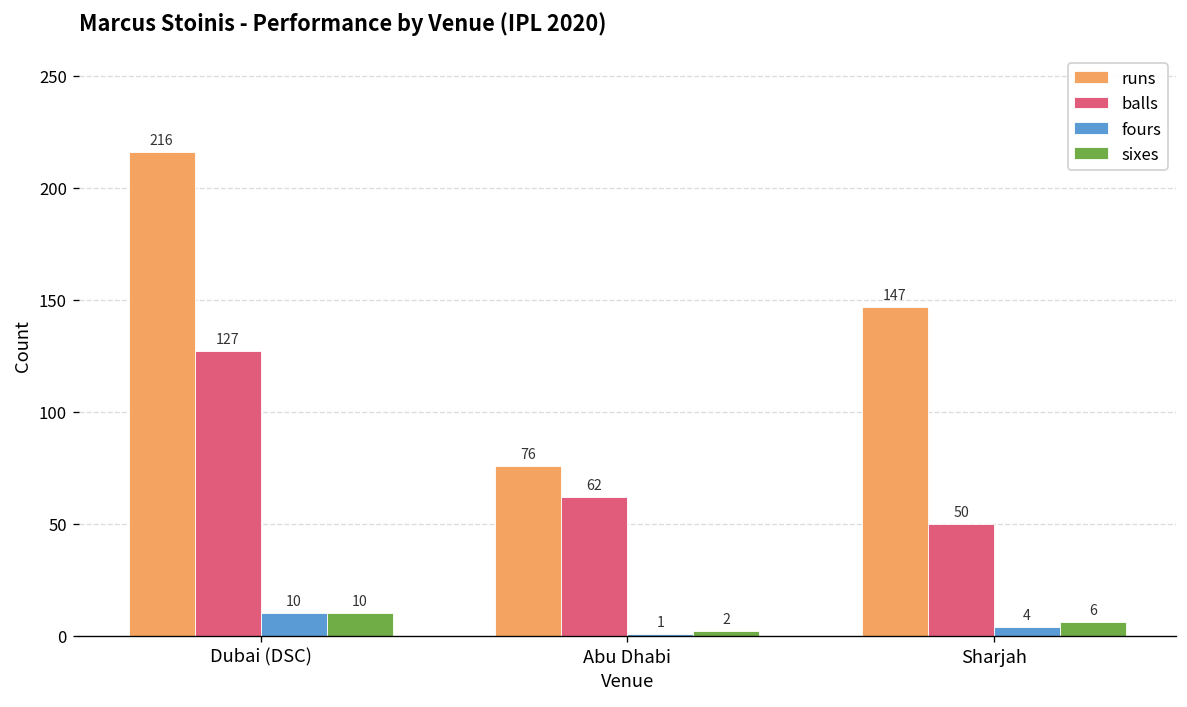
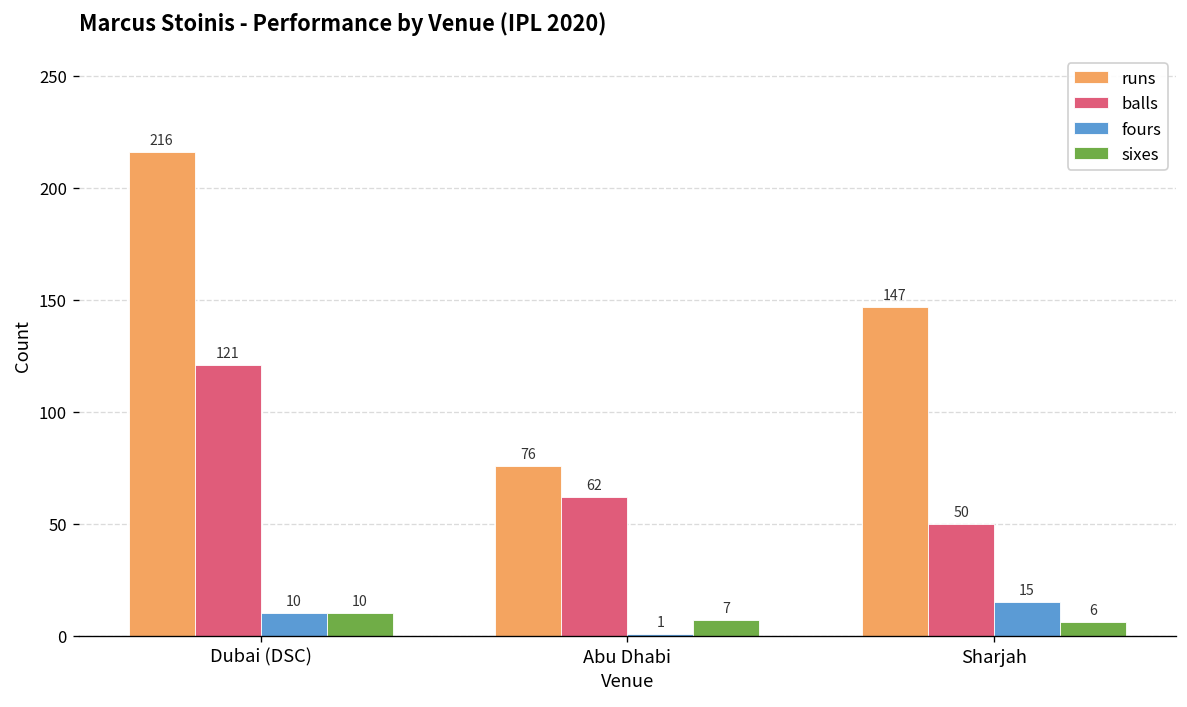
balls, Dubai (DSC): 127 -> 121
sixes, Abu Dhabi: 2 -> 7
fours, Sharjah: 4 -> 15
